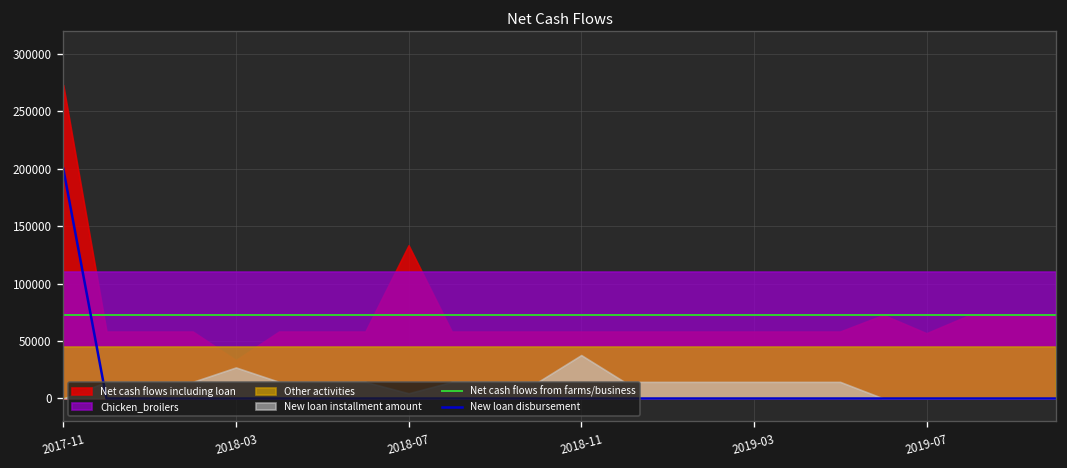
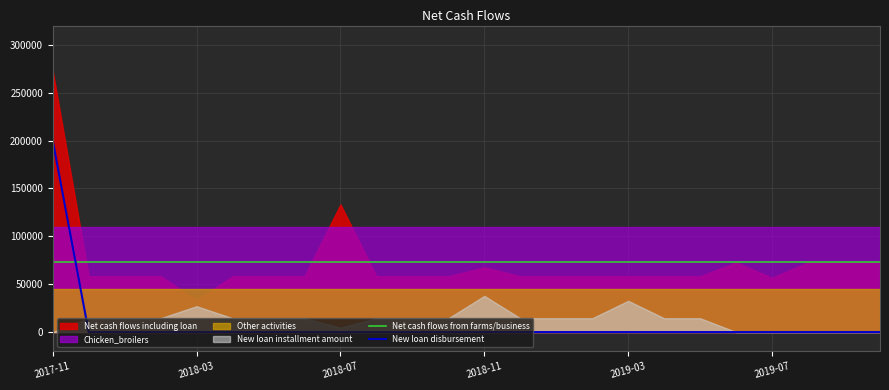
Net cash flows including loan, 2018-11: 60000 -> 70000
New loan installment amount, 2019-03: 10000 -> 30000
